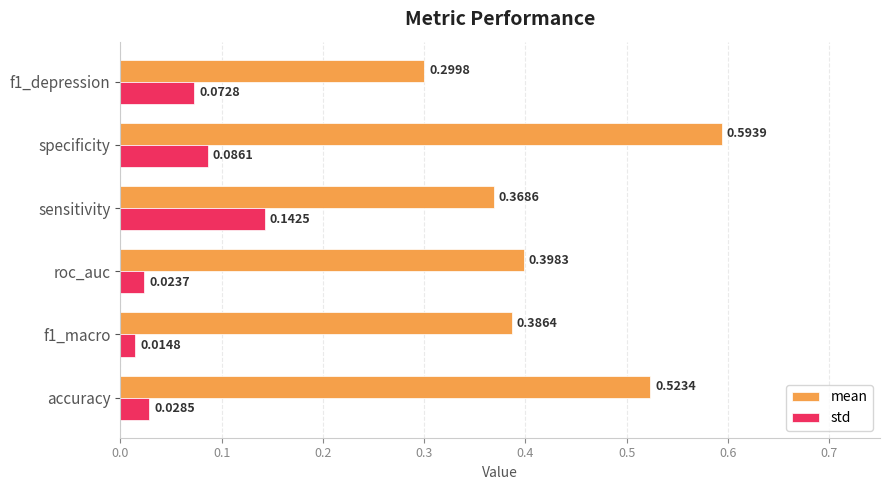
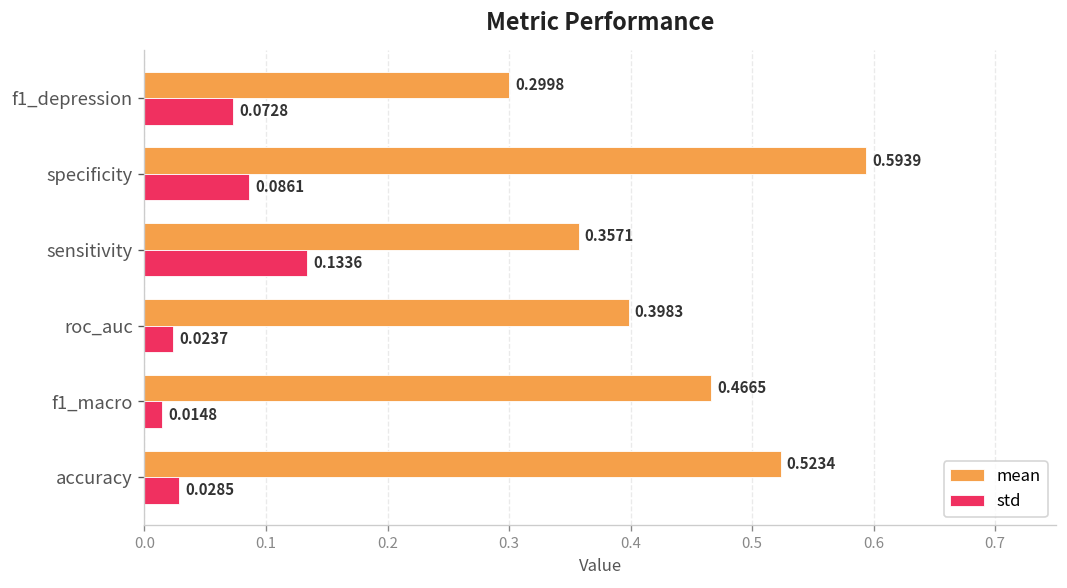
mean, sensitivity: 0.3686 -> 0.3571
std, sensitivity: 0.1425 -> 0.1336
mean, f1_macro: 0.3864 -> 0.4665
